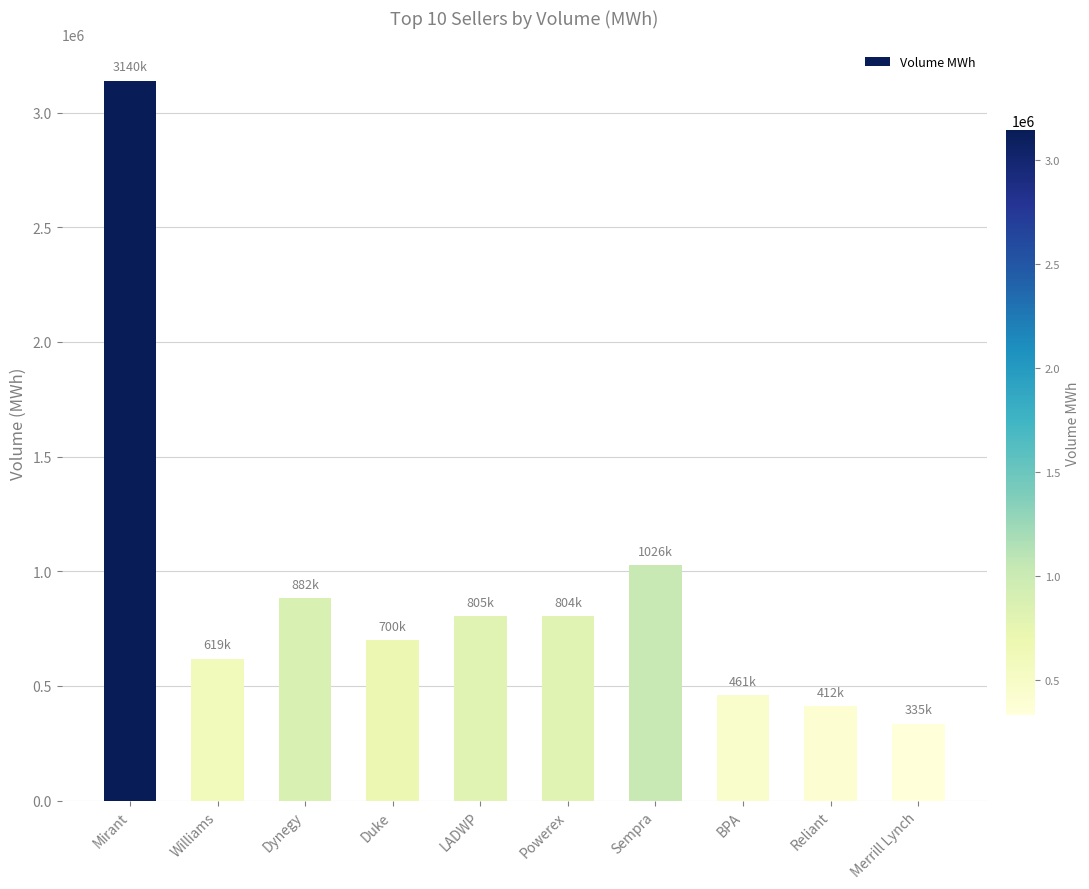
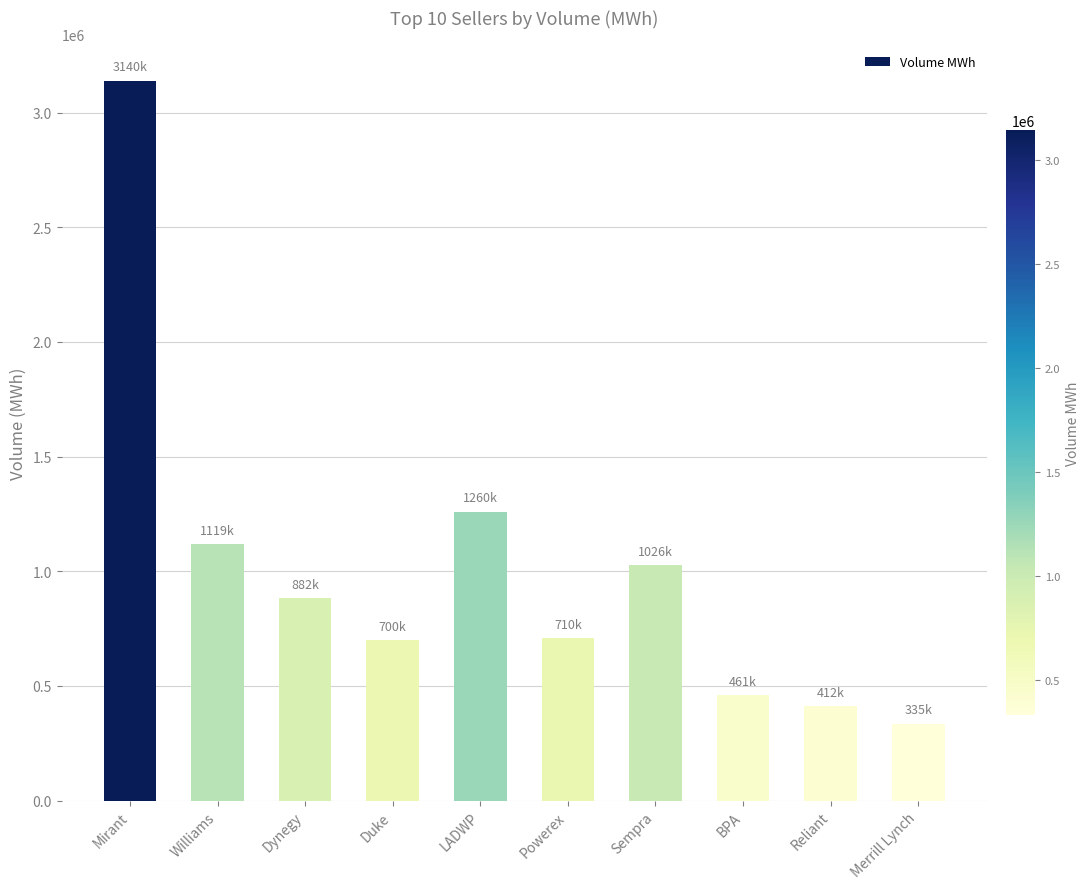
Williams: 619k -> 1119k
LADWP: 805k -> 1260k
Powerex: 804k -> 710k
